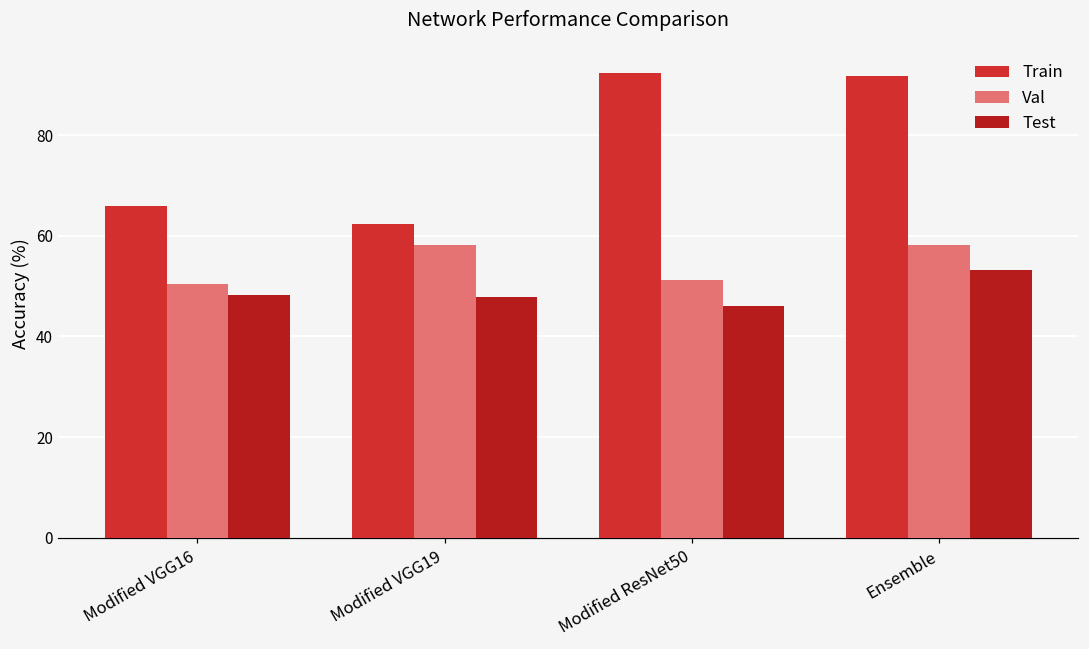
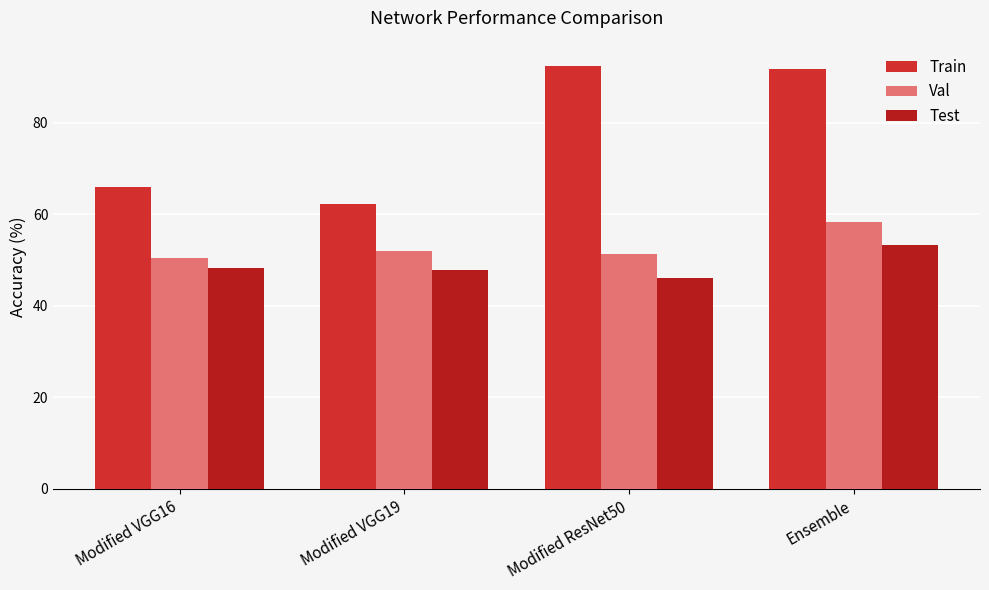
Val, Modified VGG19: 58 -> 52
